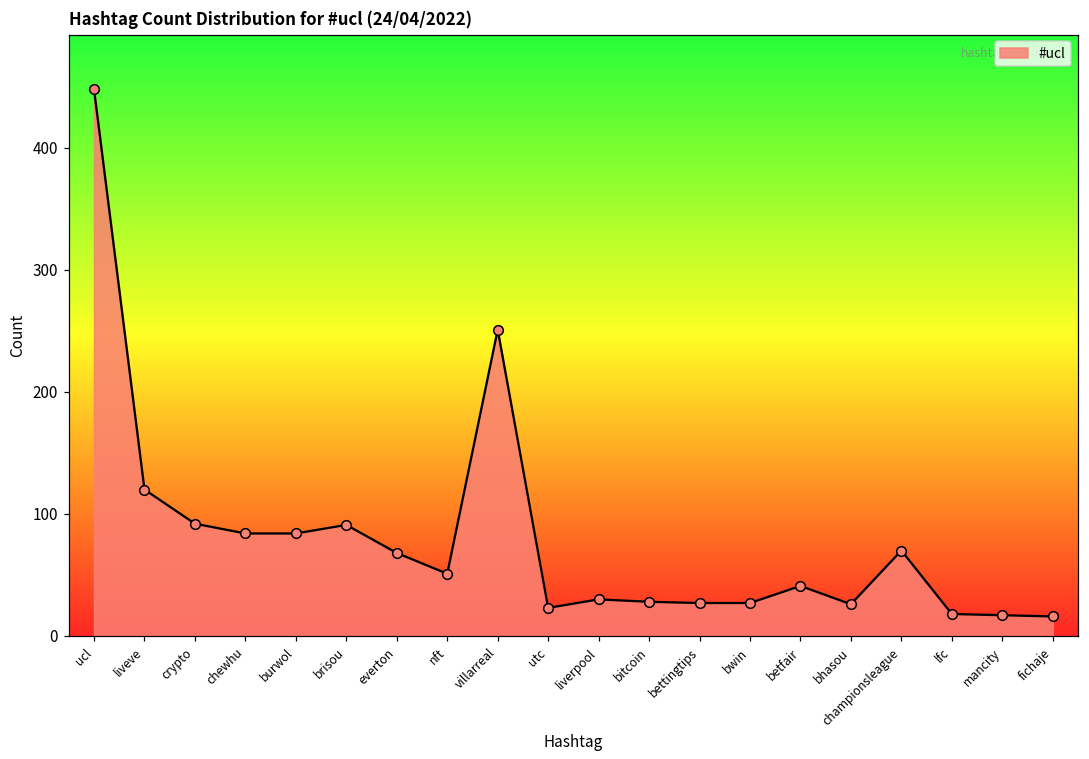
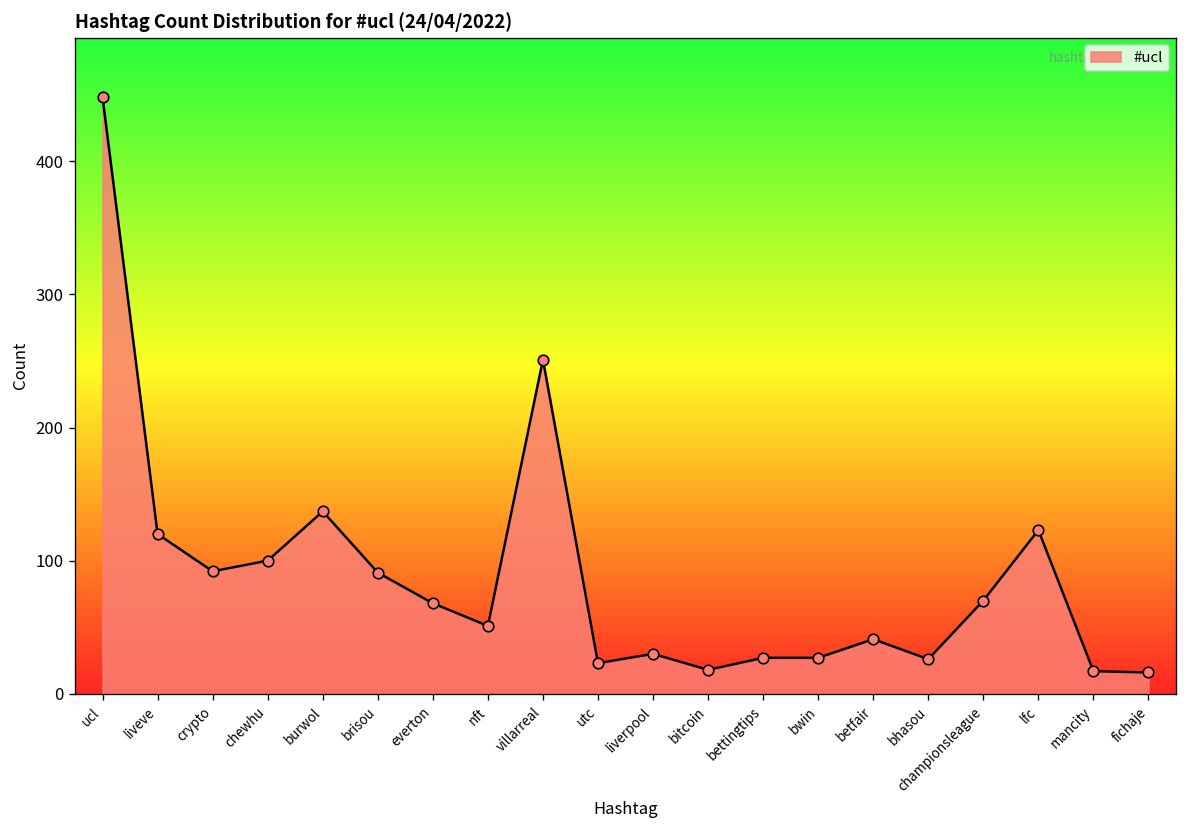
chewhu: 84 -> 100
burwol: 84 -> 137
bitcoin: 28 -> 18
lfc: 18 -> 123
